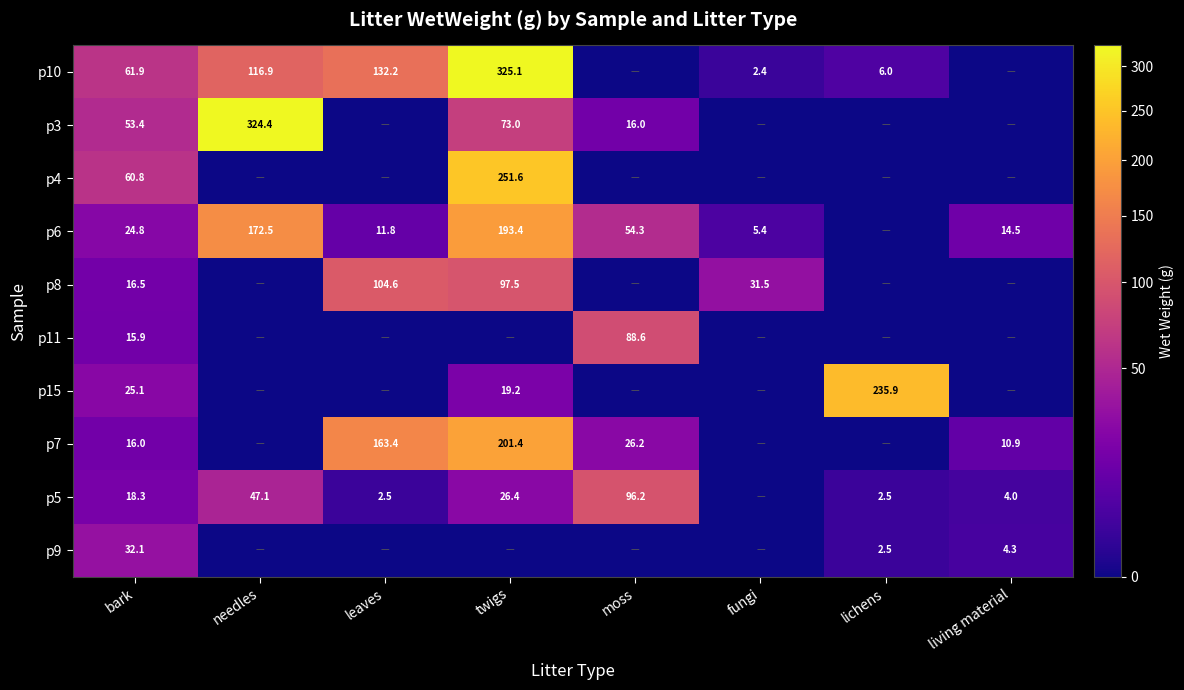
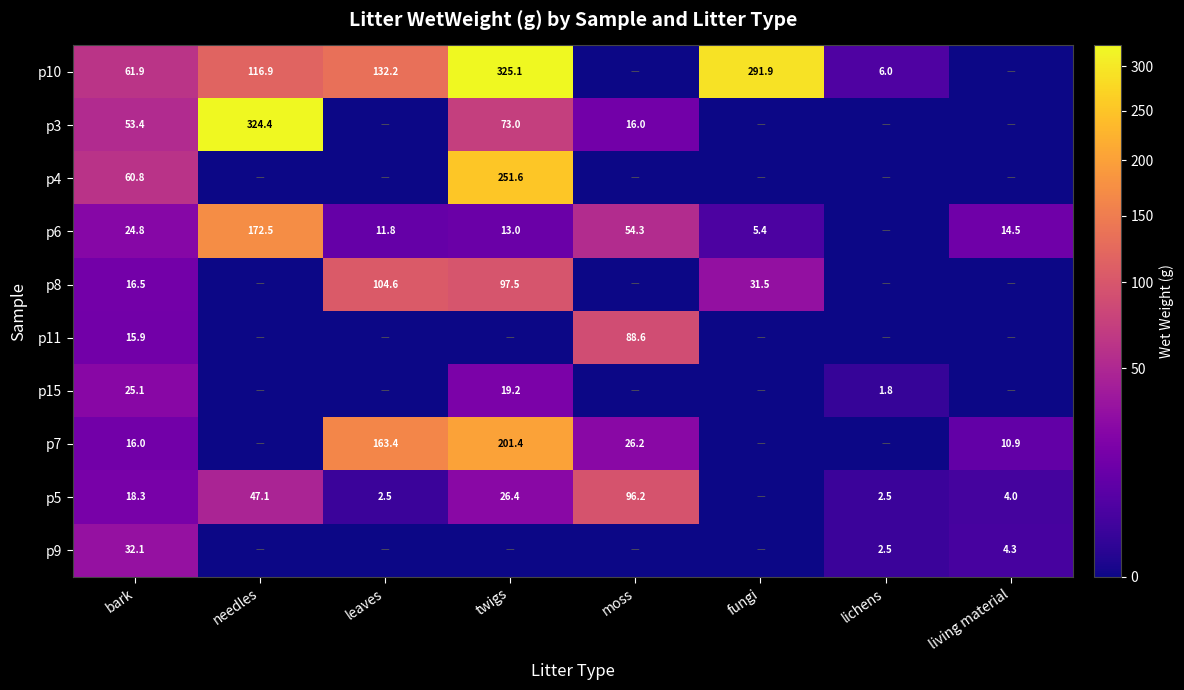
p10, fungi: 2.4 -> 291.9
p6, twigs: 193.4 -> 13.0
p15, lichens: 235.9 -> 1.8
